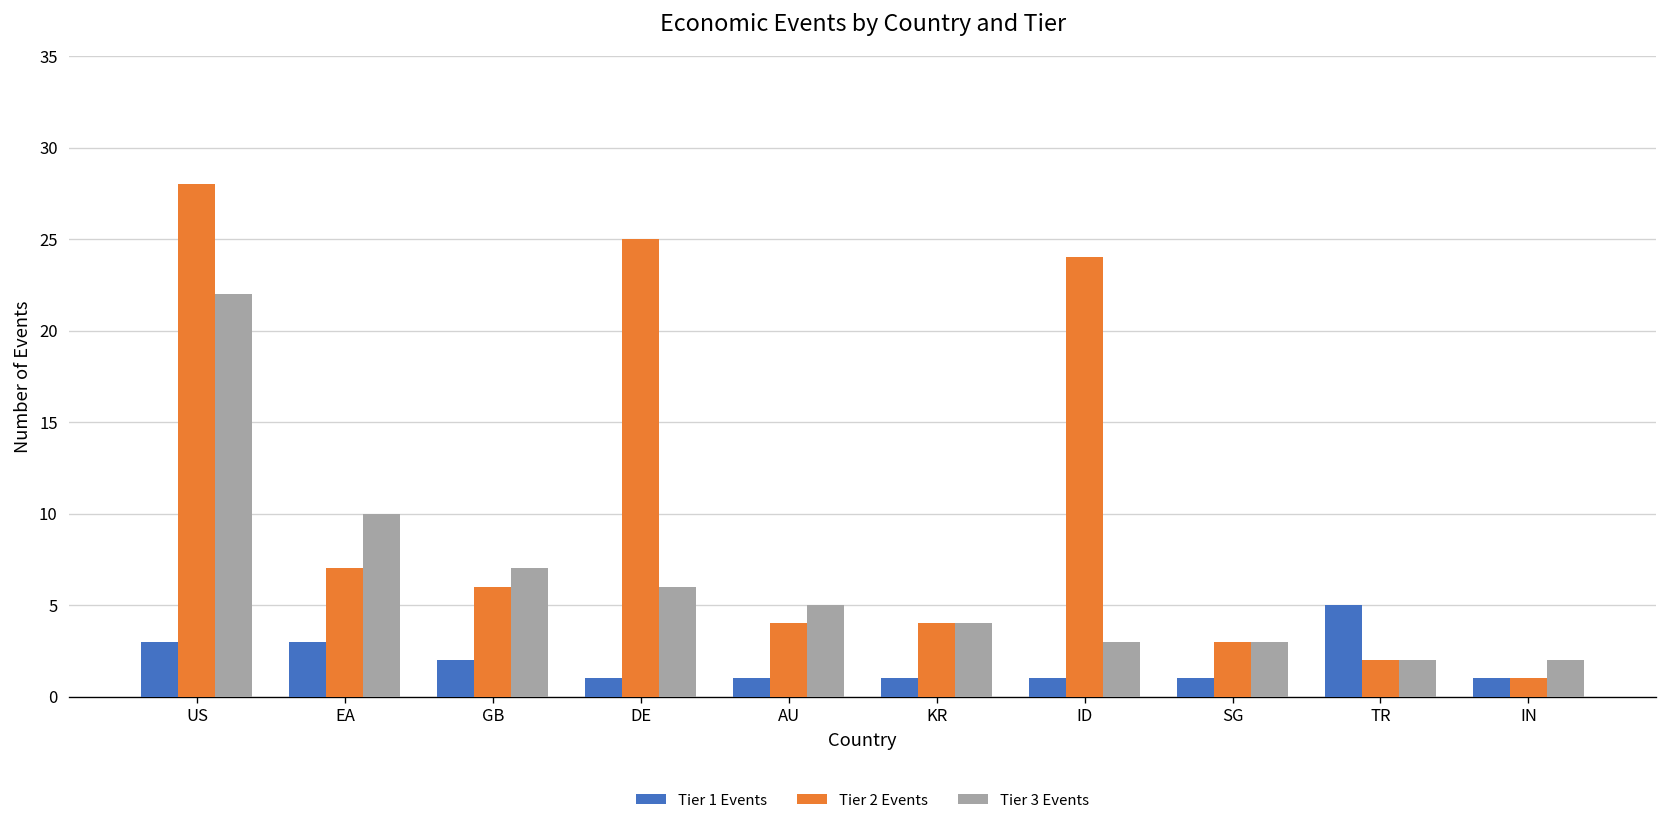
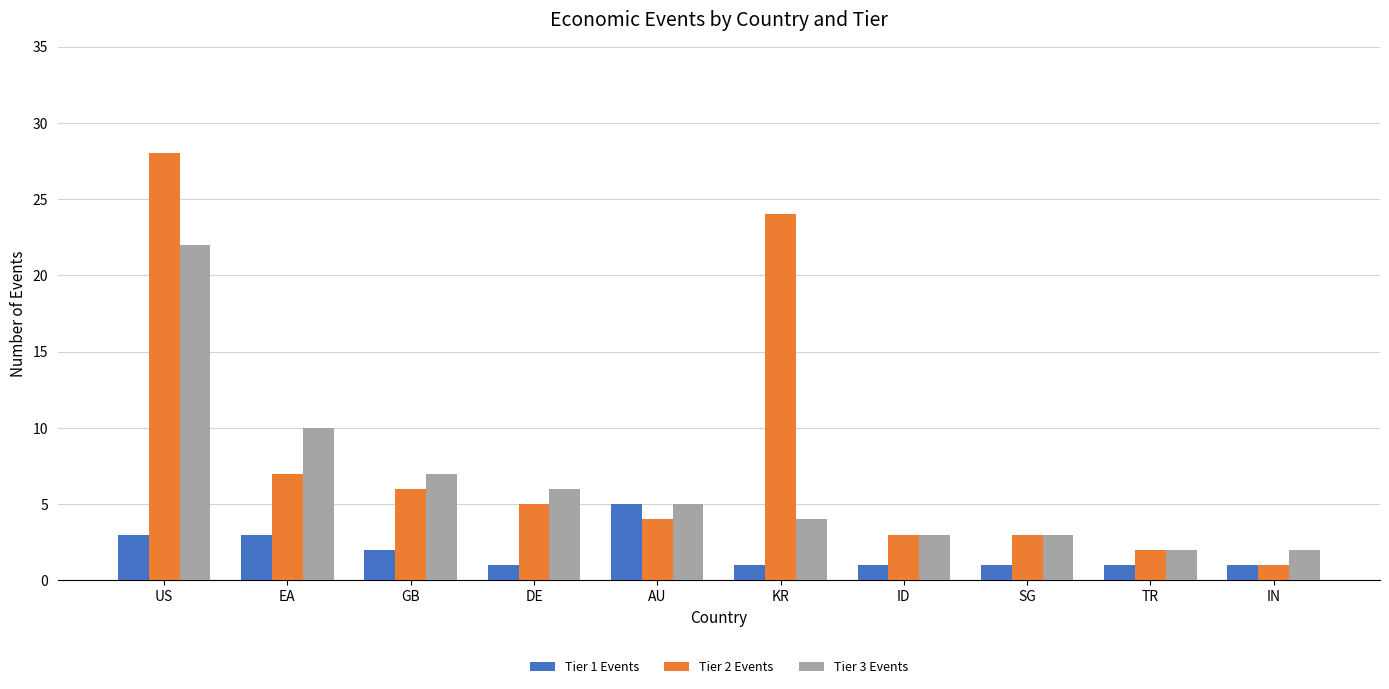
Tier 2 Events, DE: 25 -> 5
Tier 1 Events, AU: 1 -> 5
Tier 2 Events, KR: 4 -> 24
Tier 2 Events, ID: 24 -> 3
Tier 1 Events, TR: 5 -> 1
